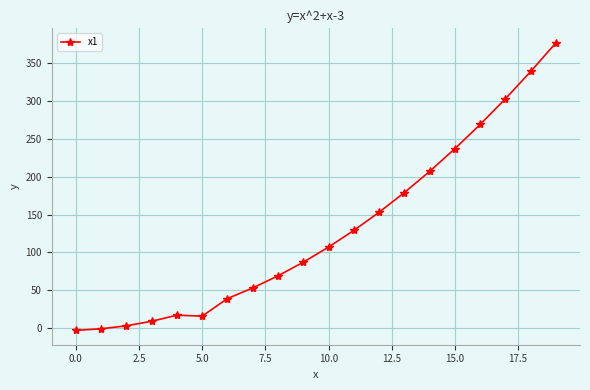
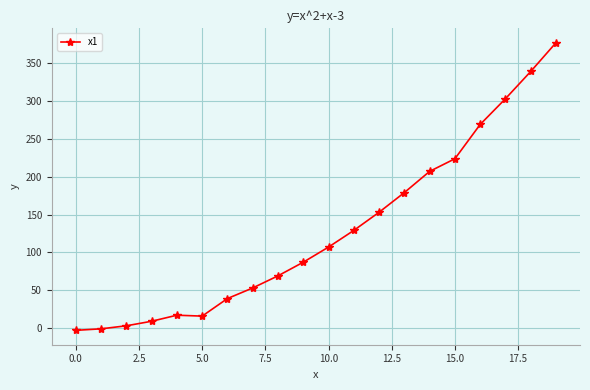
15.0: 240 -> 220
